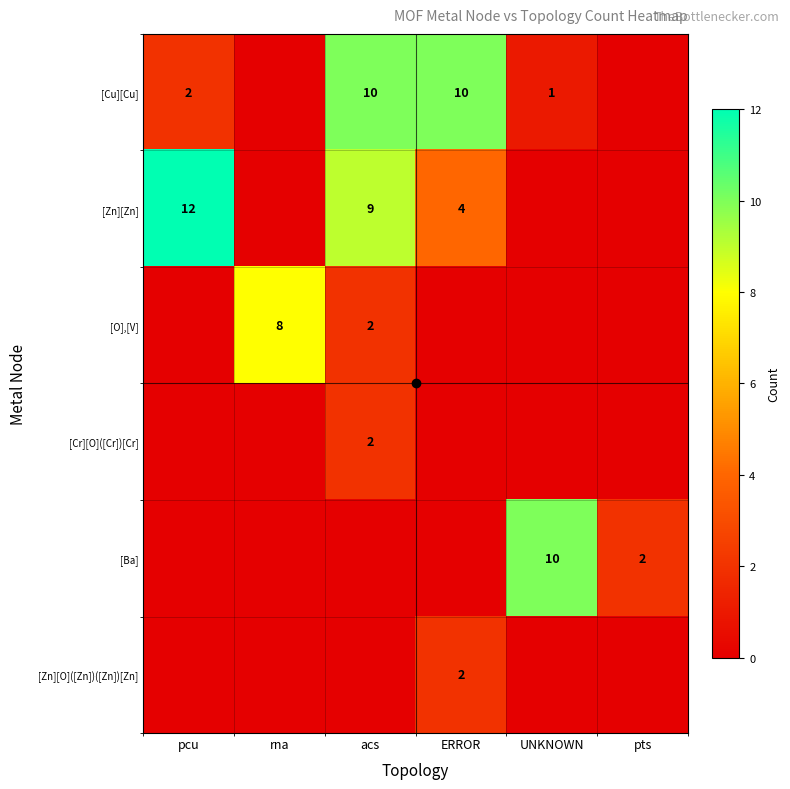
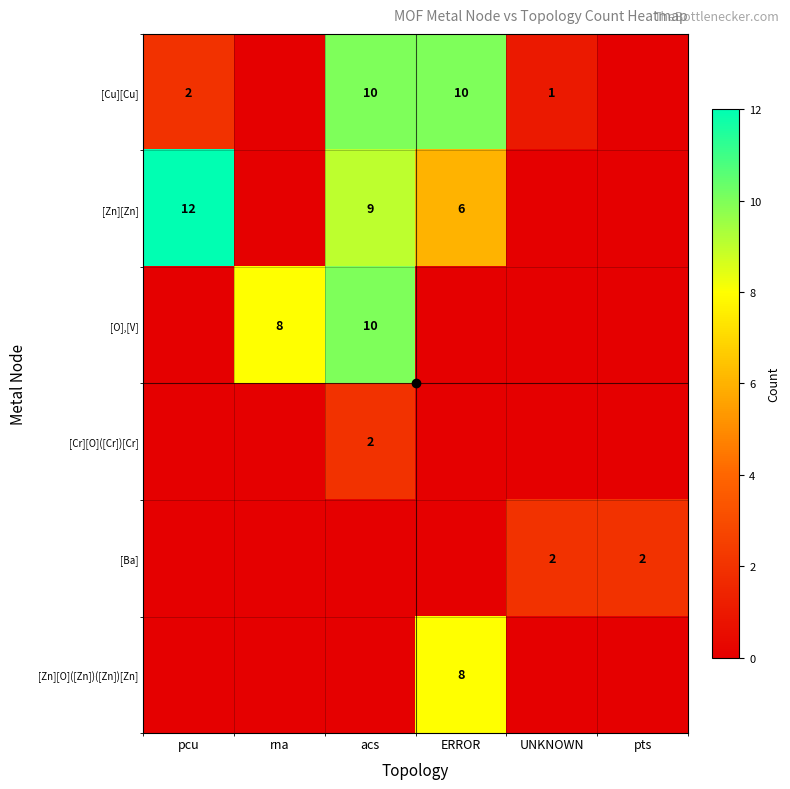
[Zn][Zn], ERROR: 4 -> 6
[O],[V], acs: 2 -> 10
[Ba], UNKNOWN: 10 -> 2
[Zn][O]([Zn])([Zn])[Zn], ERROR: 2 -> 8
